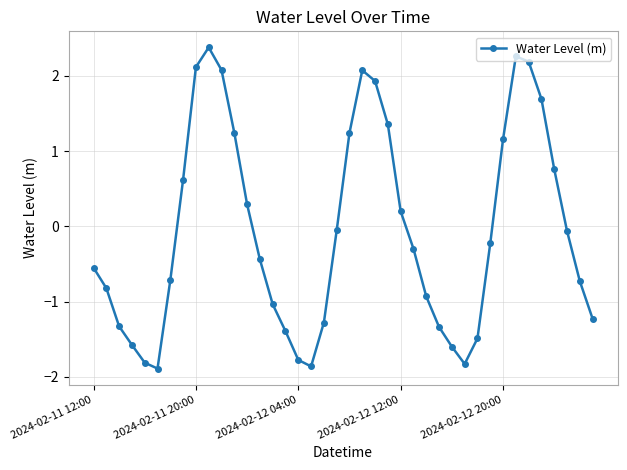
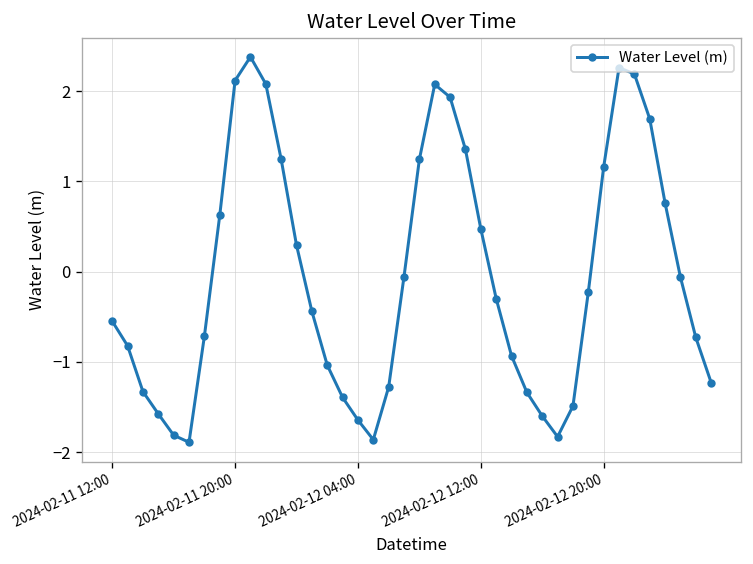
2024-02-12 04:00: -1.8 -> -1.6
2024-02-12 12:00: 0.2 -> 0.5
